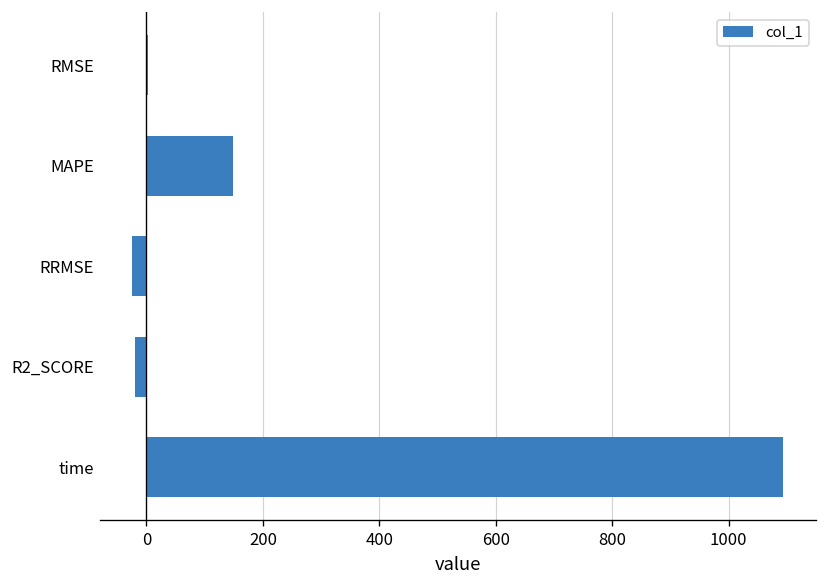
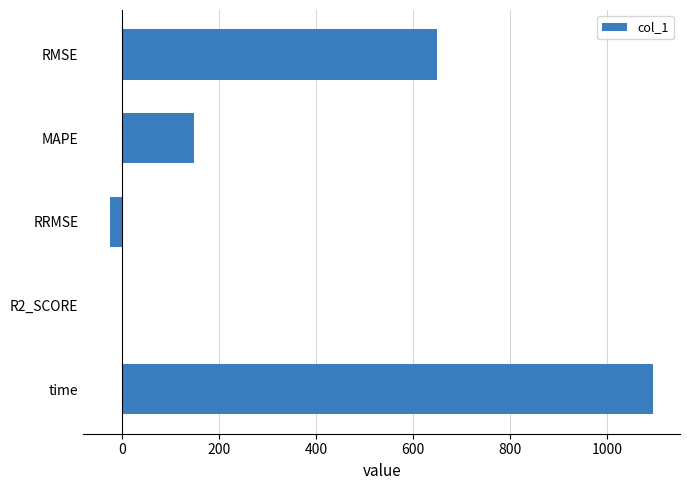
RMSE: 0 -> 650
R2_SCORE: -20 -> 0
